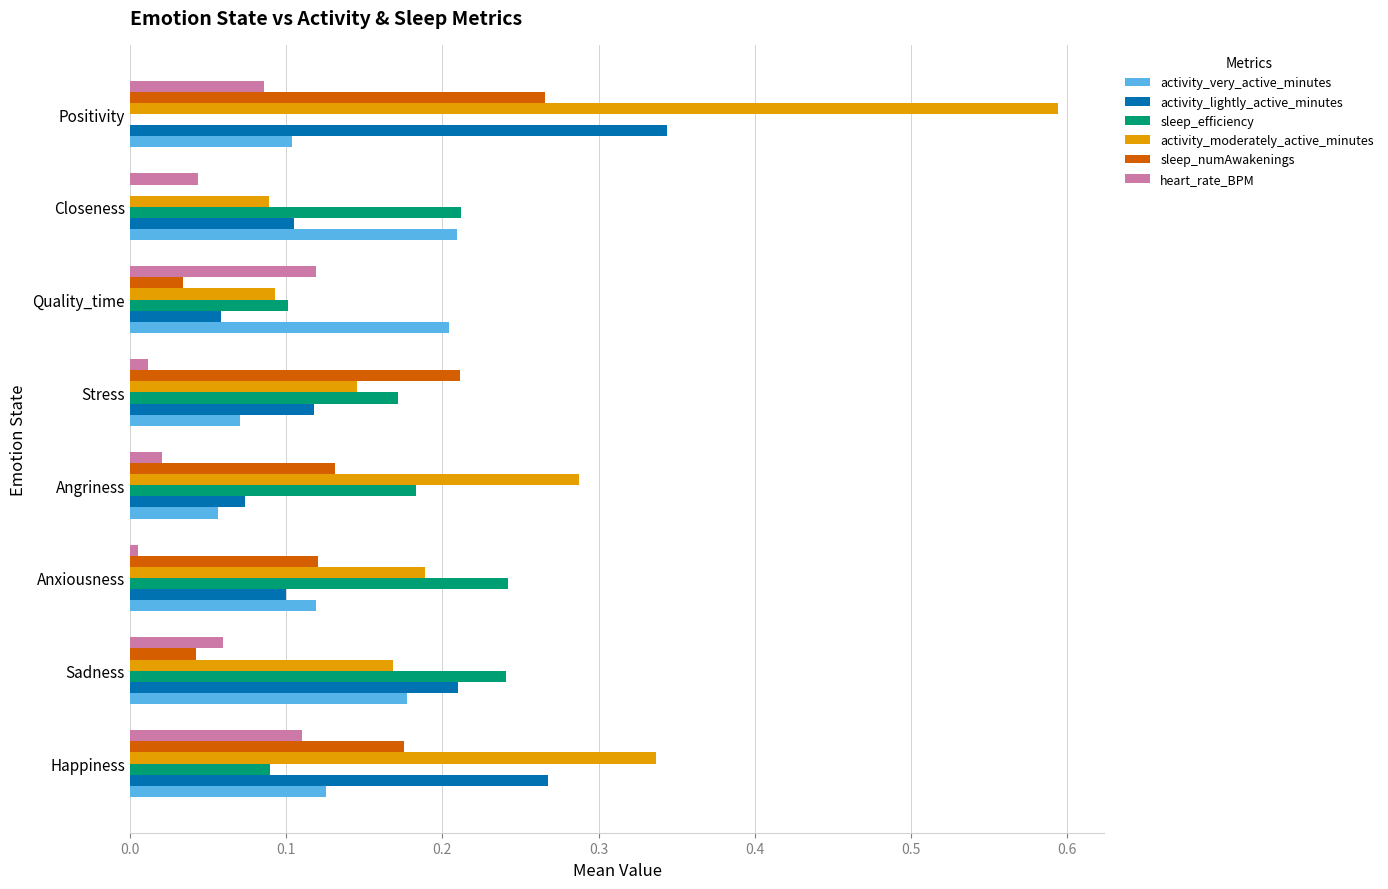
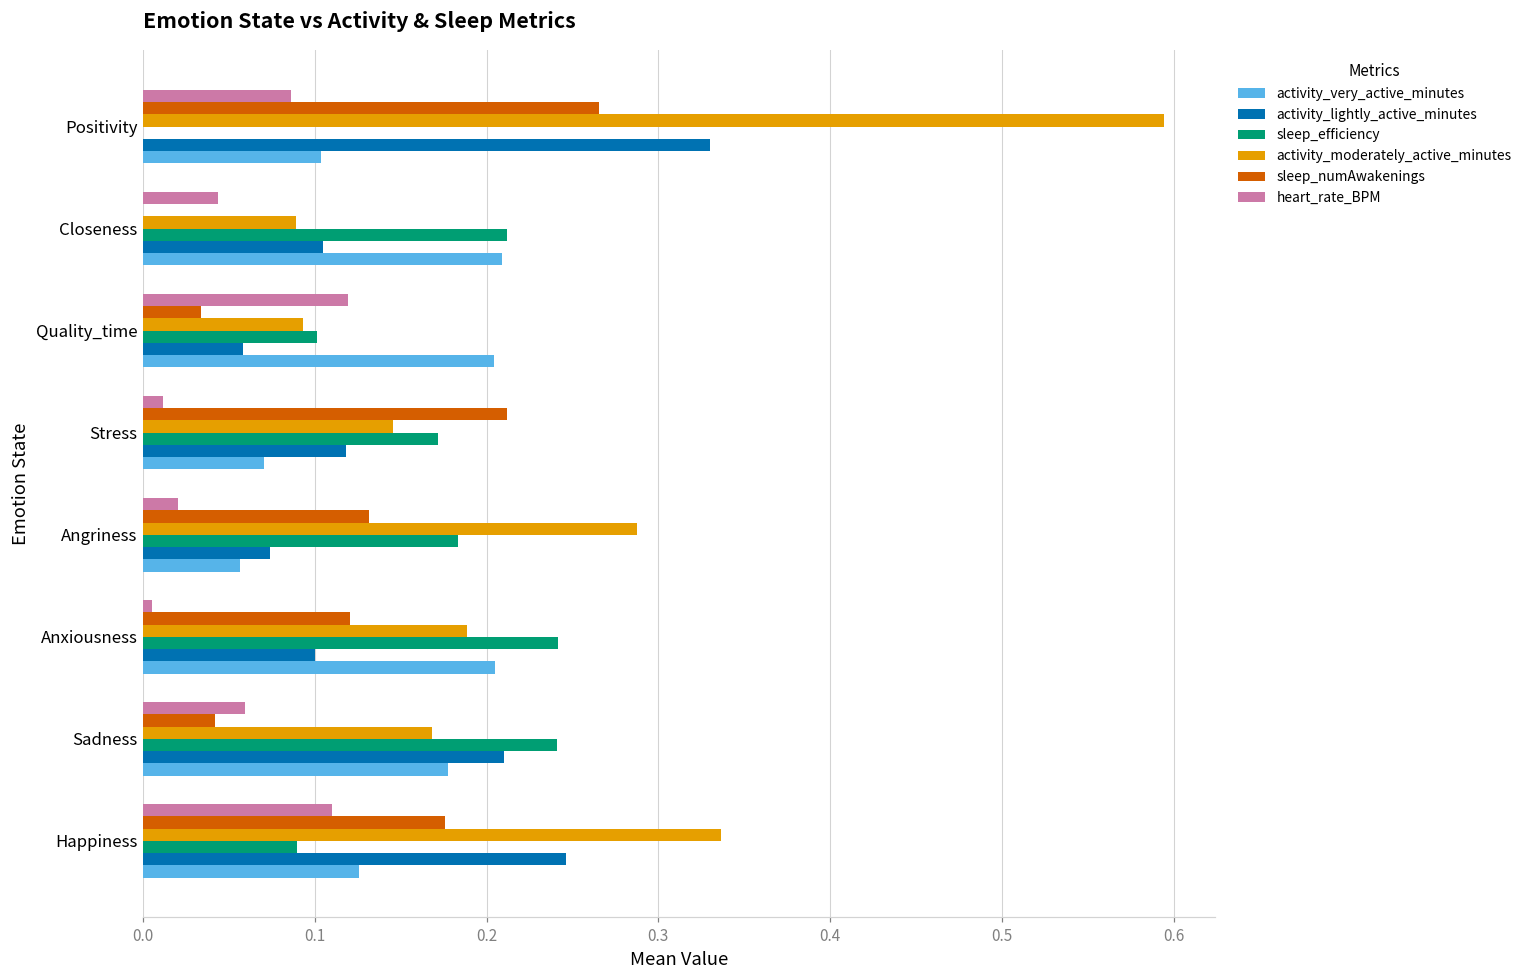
activity_lightly_active_minutes, Positivity: 0.344 -> 0.330
activity_very_active_minutes, Anxiousness: 0.119 -> 0.205
activity_lightly_active_minutes, Happiness: 0.268 -> 0.246
